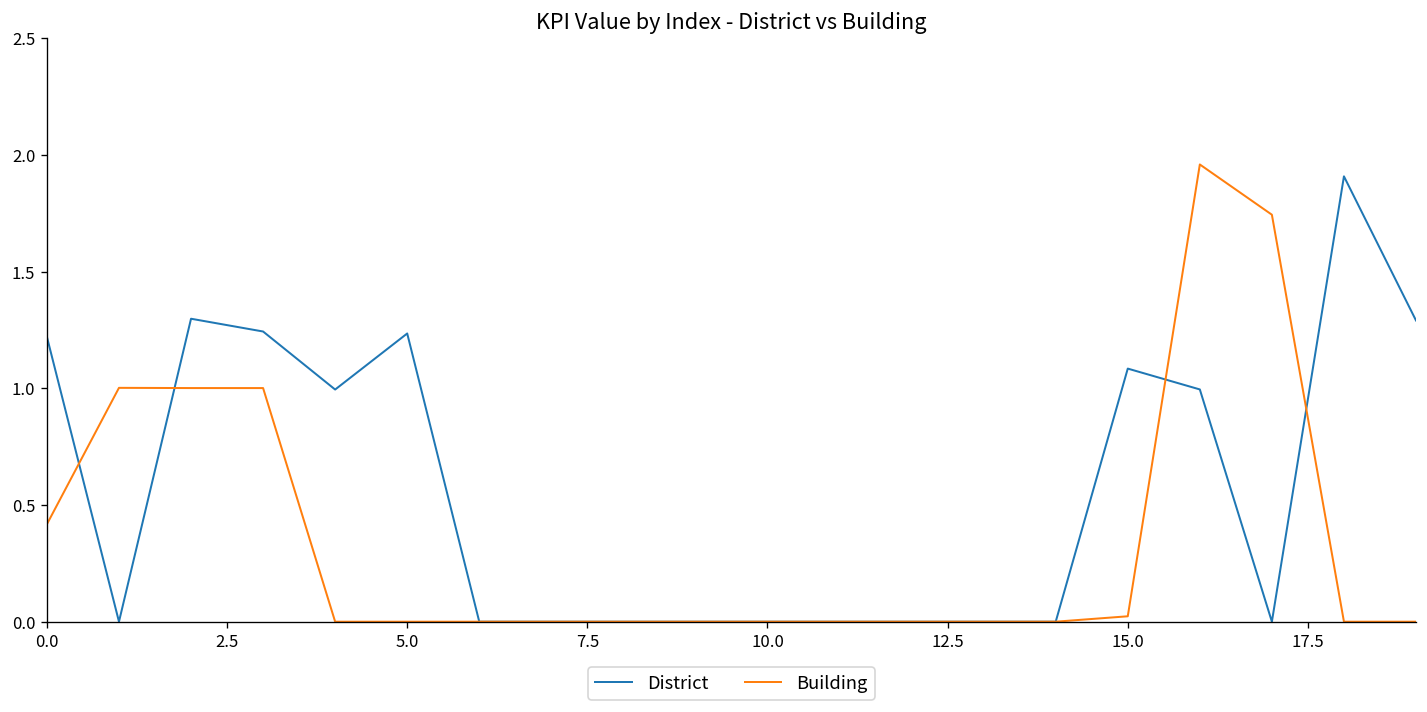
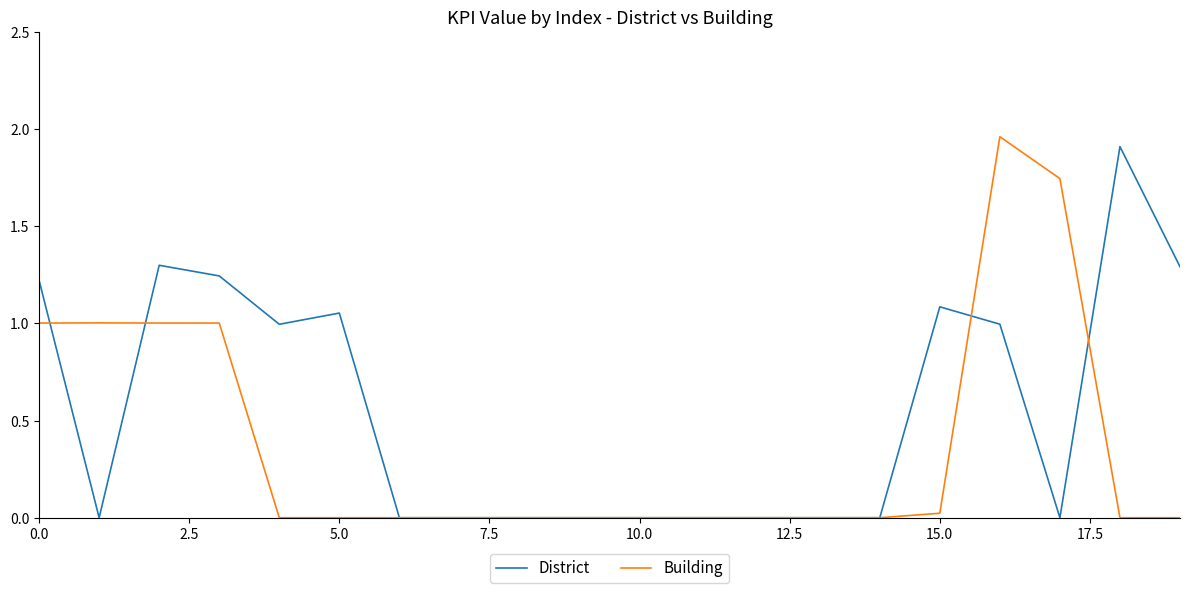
Building, 0.0: 0.42 -> 1.00
District, 5.0: 1.24 -> 1.05
